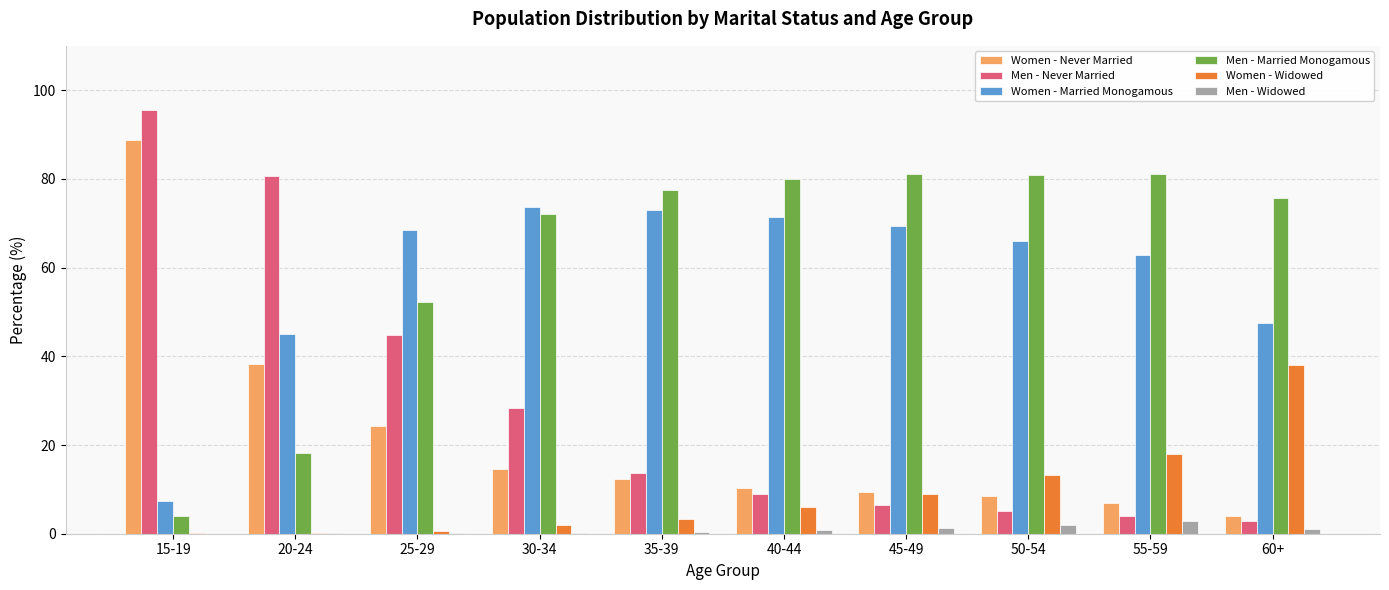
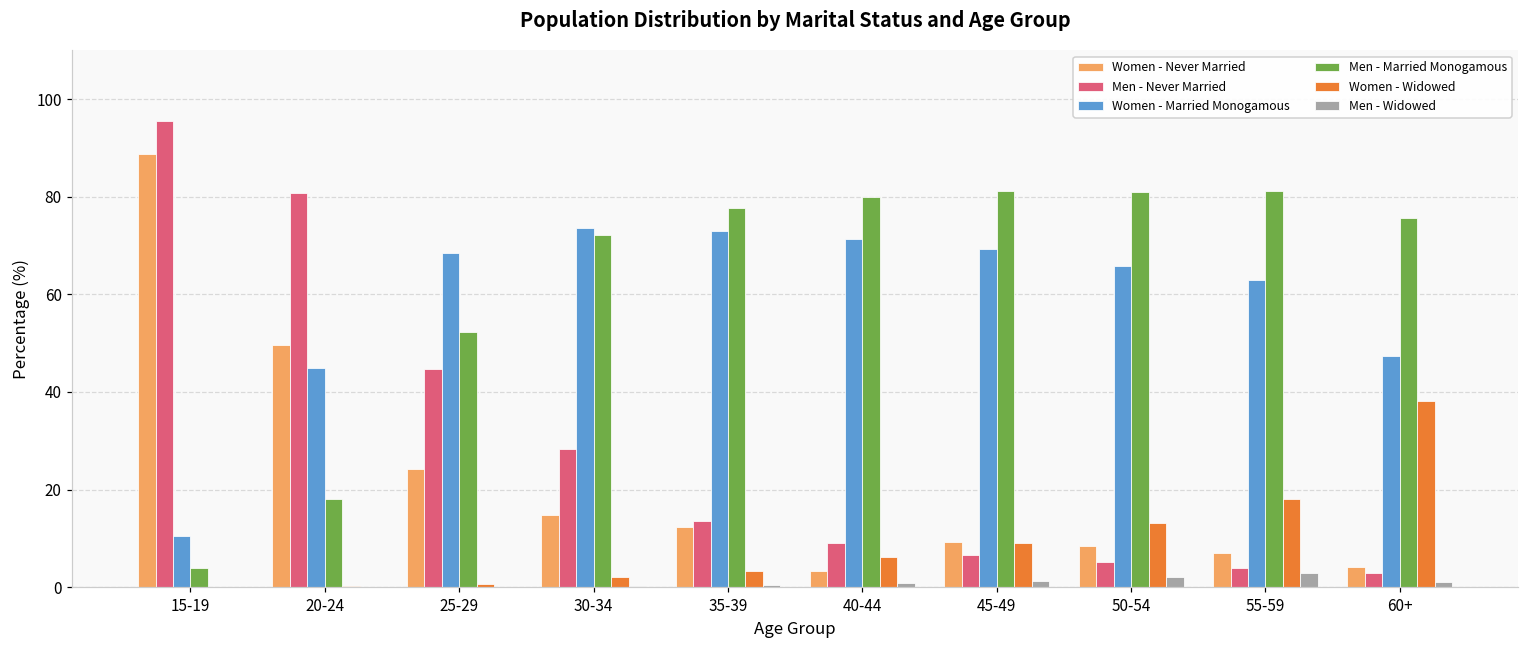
Women - Married Monogamous, 15-19: 7 -> 10
Women - Never Married, 20-24: 38 -> 50
Women - Never Married, 40-44: 10 -> 3
